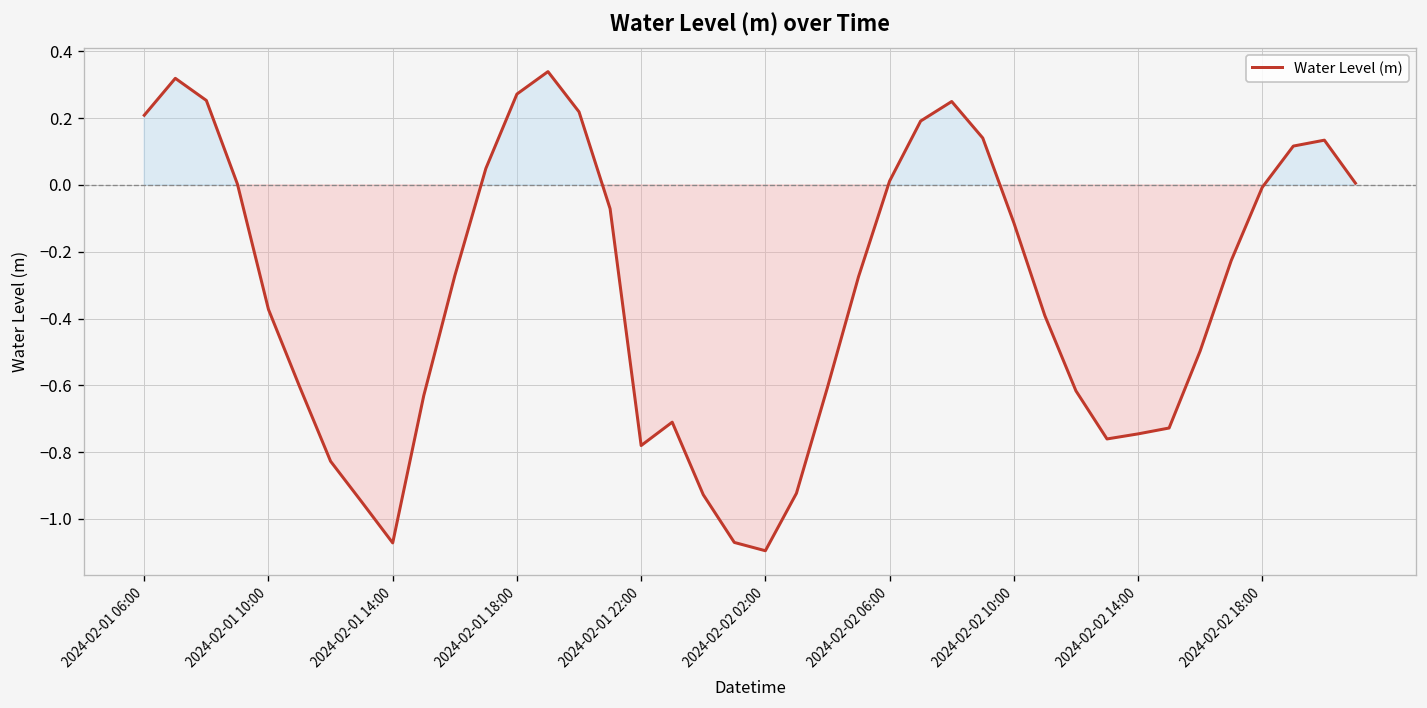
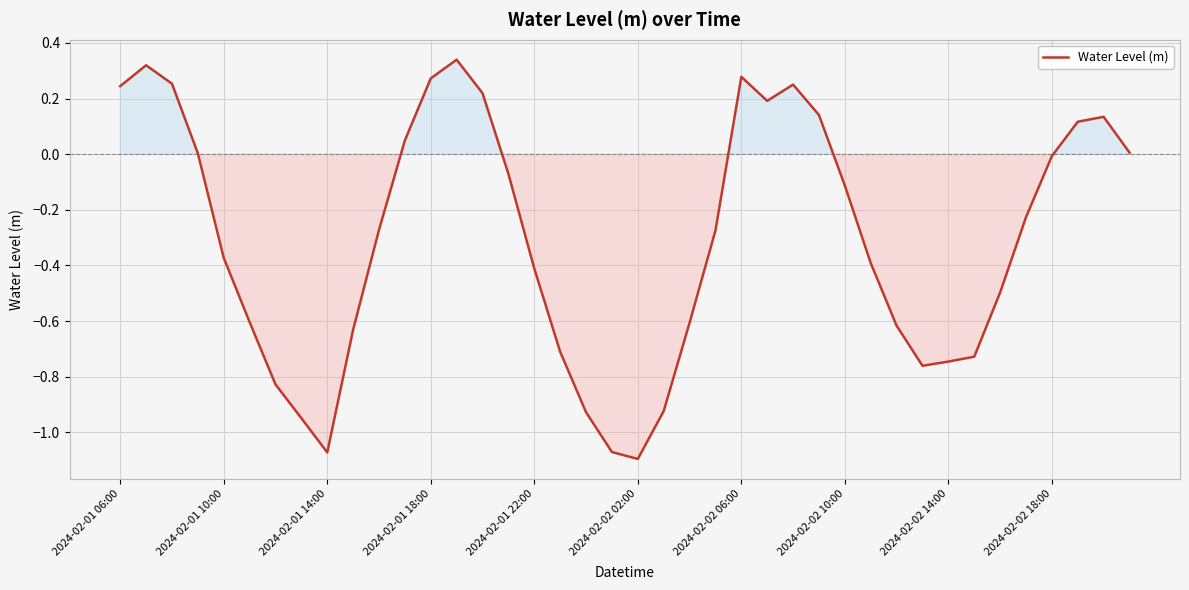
2024-02-01 06:00: 0.21 -> 0.24
2024-02-01 22:00: -0.78 -> -0.41
2024-02-02 06:00: 0.01 -> 0.28
